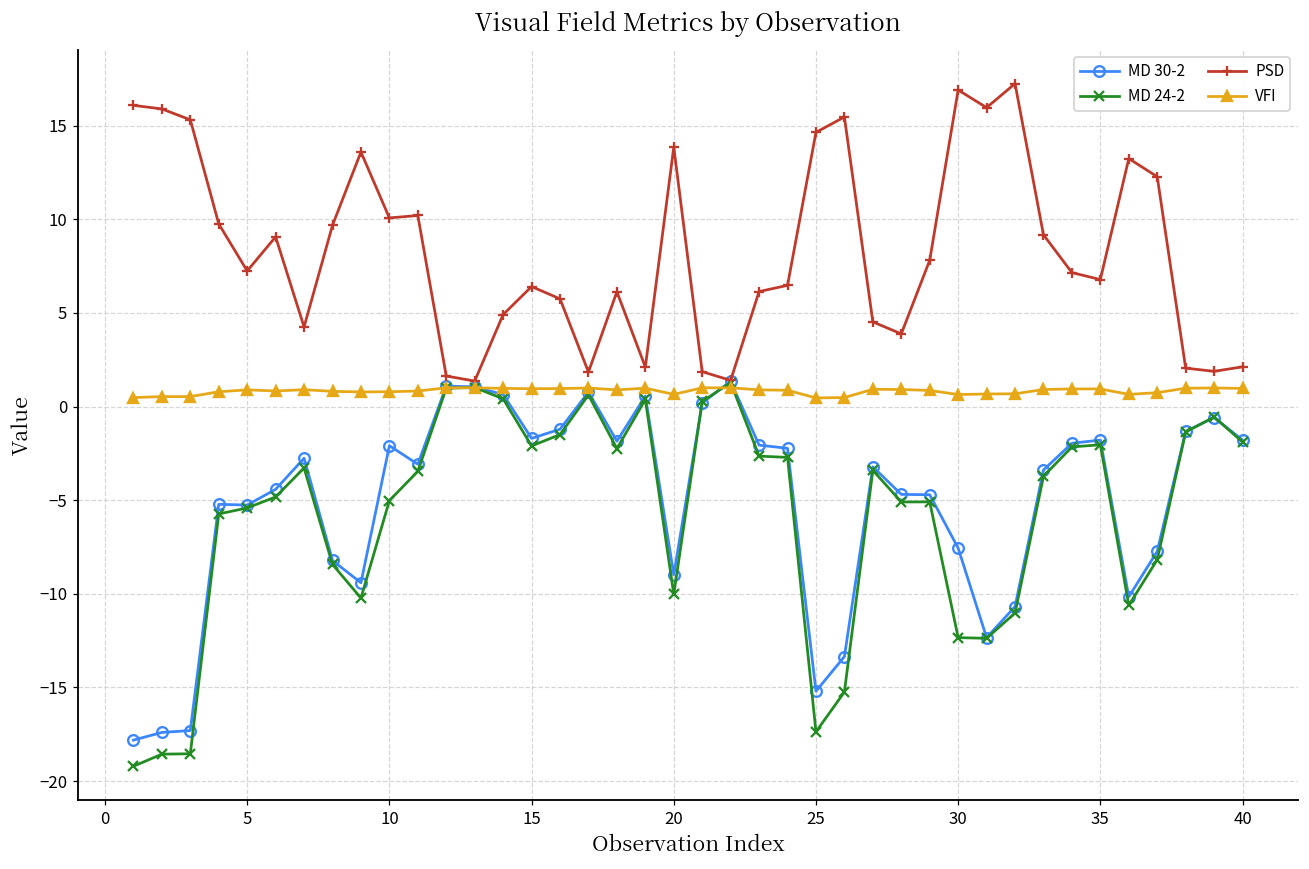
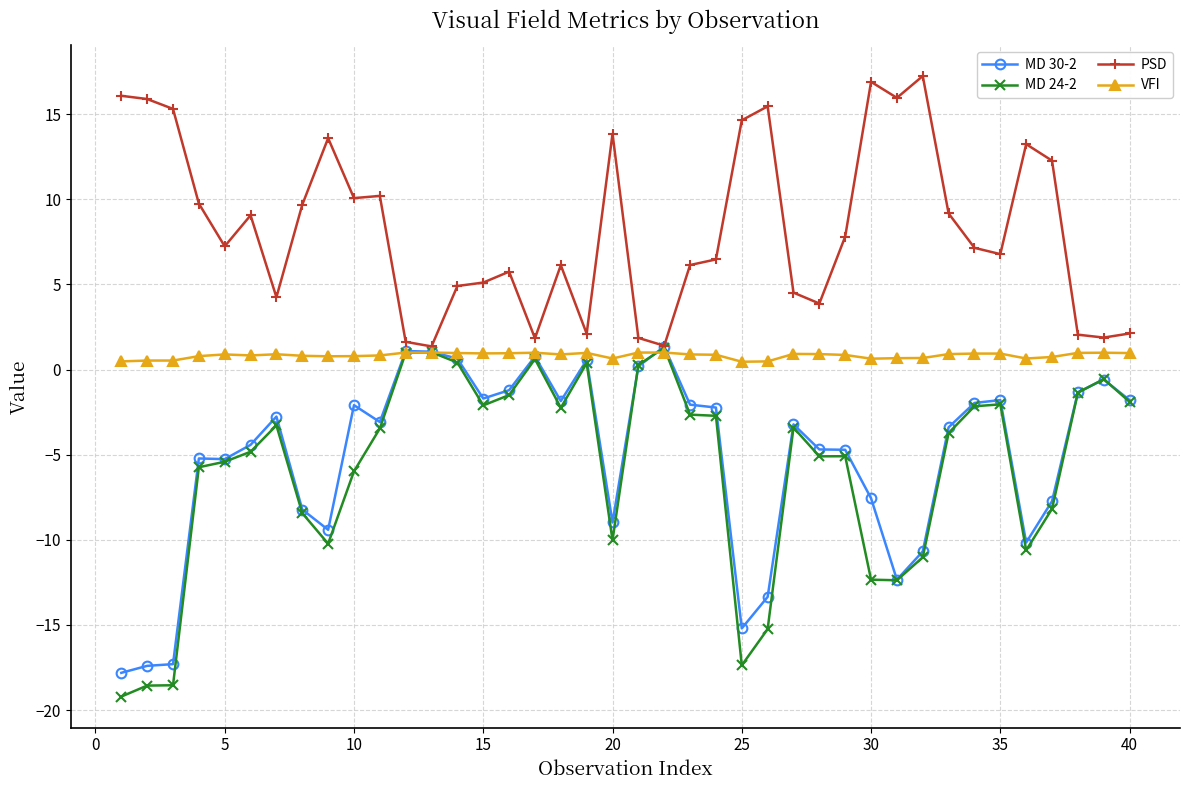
MD 24-2, 10: -5.0 -> -6.0
PSD, 15: 6.4 -> 5.1
